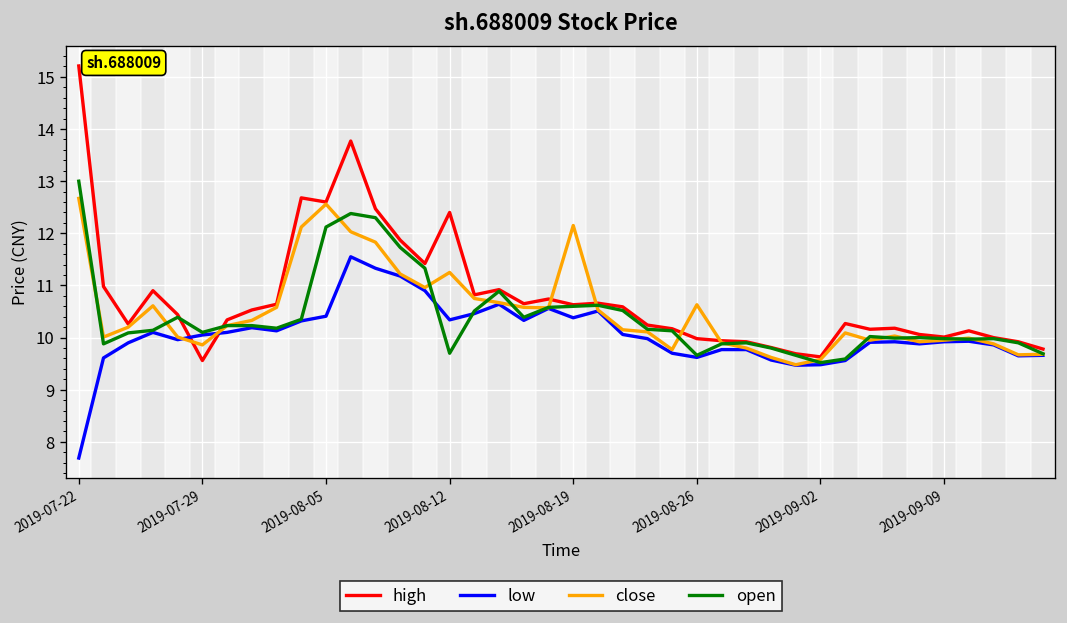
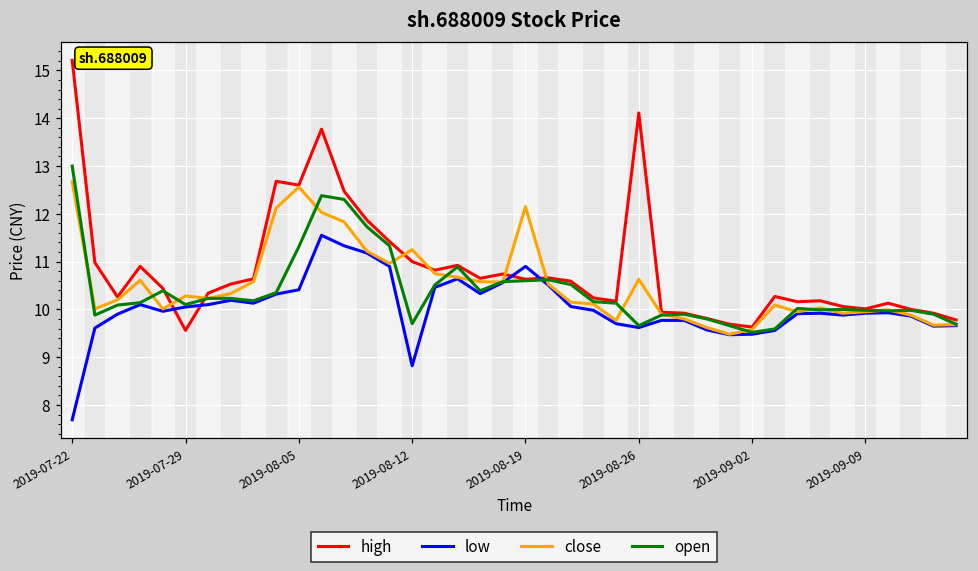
close, 2019-07-29: 9.9 -> 10.3
open, 2019-08-05: 12.1 -> 11.3
high, 2019-08-12: 12.4 -> 11.0
low, 2019-08-12: 10.3 -> 8.8
low, 2019-08-19: 10.4 -> 10.9
high, 2019-08-26: 10.0 -> 14.1
